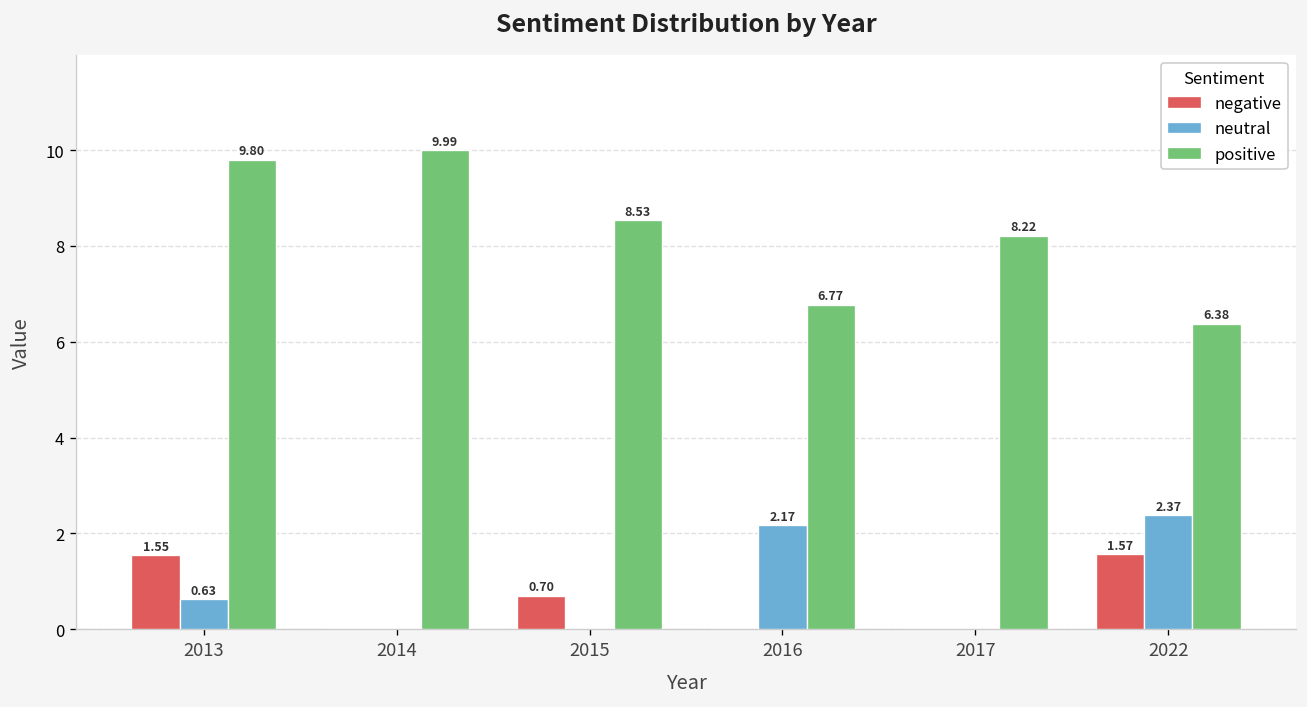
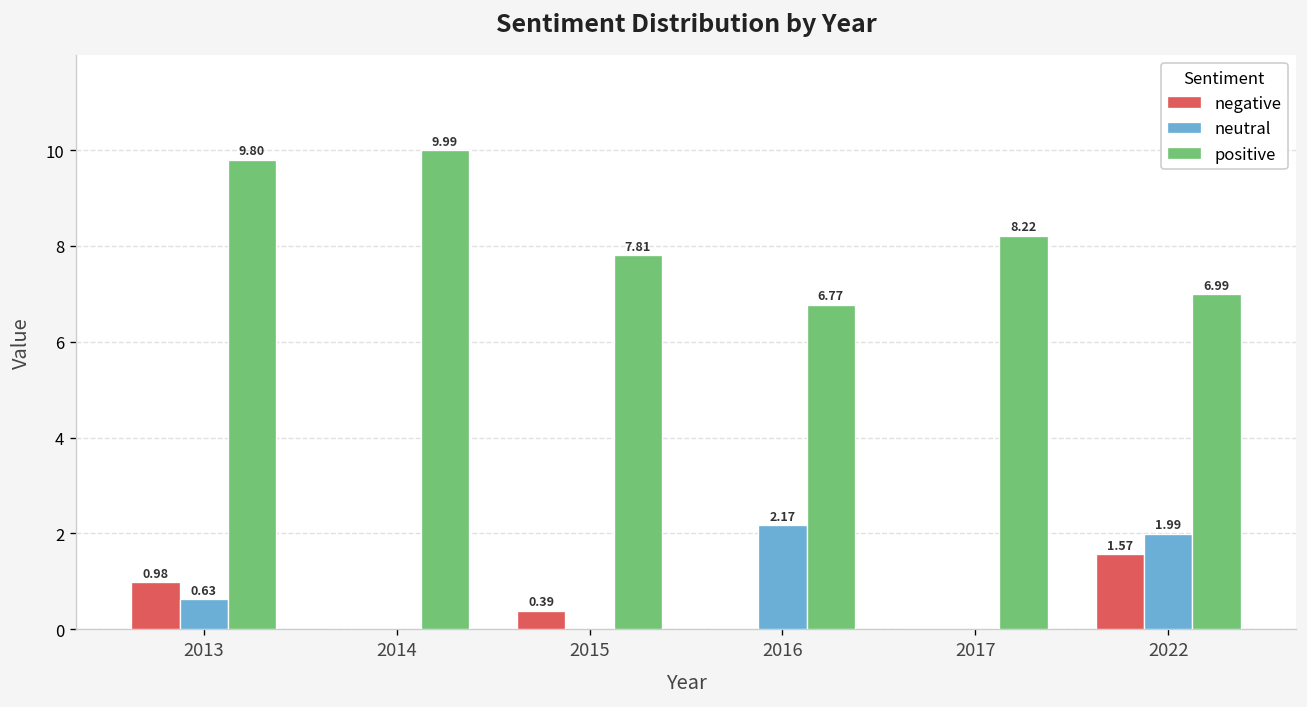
negative, 2013: 1.55 -> 0.98
negative, 2015: 0.70 -> 0.39
positive, 2015: 8.53 -> 7.81
neutral, 2022: 2.37 -> 1.99
positive, 2022: 6.38 -> 6.99
